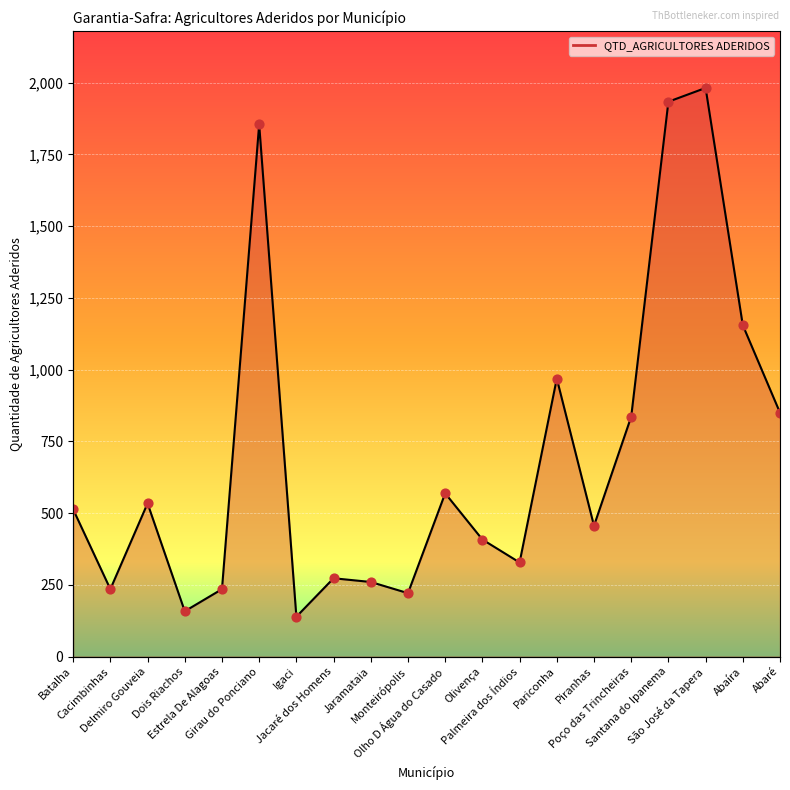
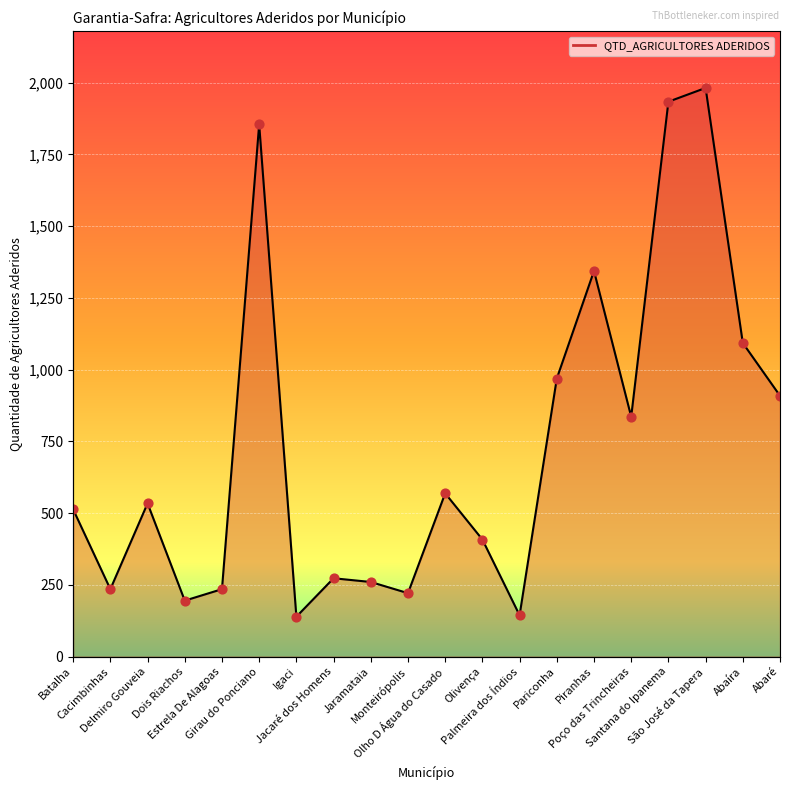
Dois Riachos: 160 -> 200
Palmeira dos Índios: 330 -> 140
Piranhas: 460 -> 1,340
Abaíra: 1,160 -> 1,090
Abaré: 850 -> 910
